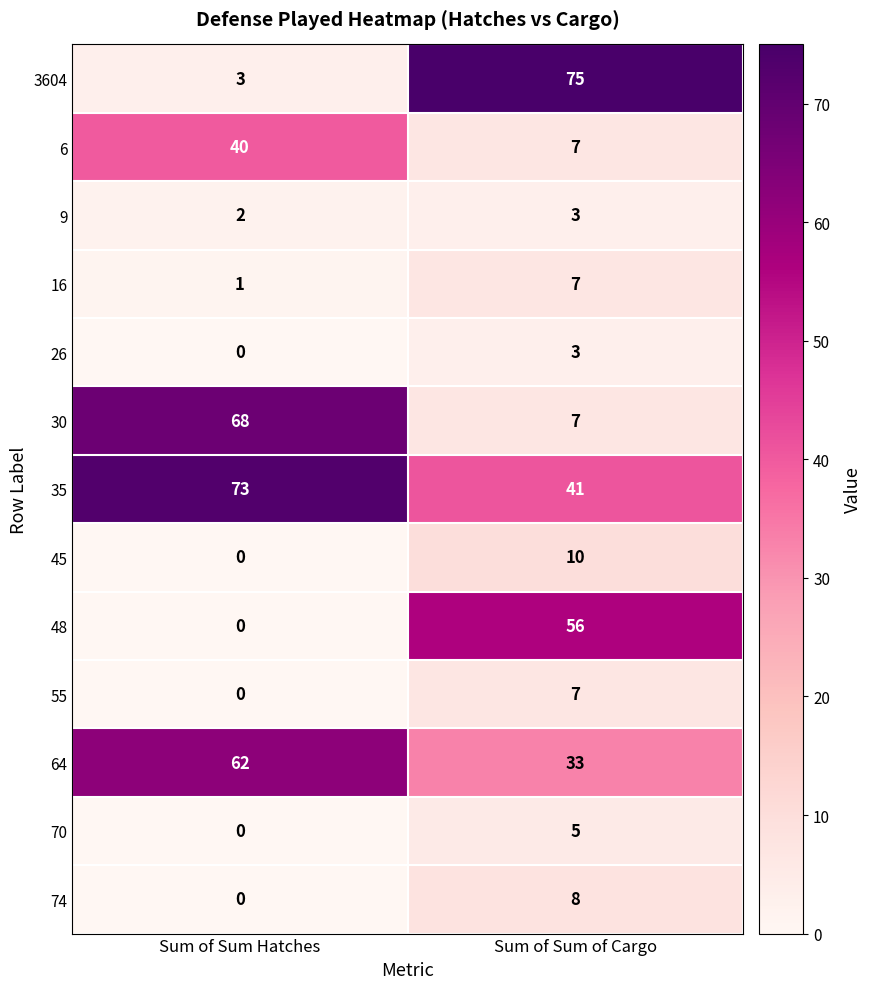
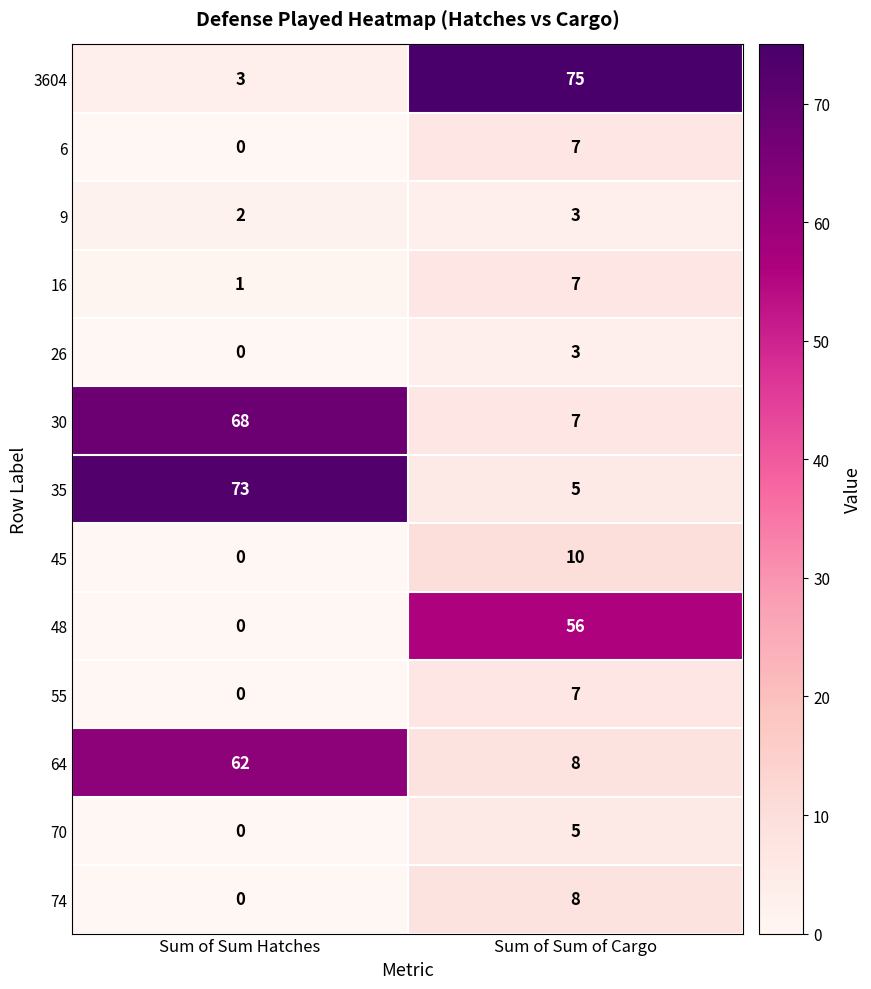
6, Sum of Sum Hatches: 40 -> 0
35, Sum of Sum of Cargo: 41 -> 5
64, Sum of Sum of Cargo: 33 -> 8
